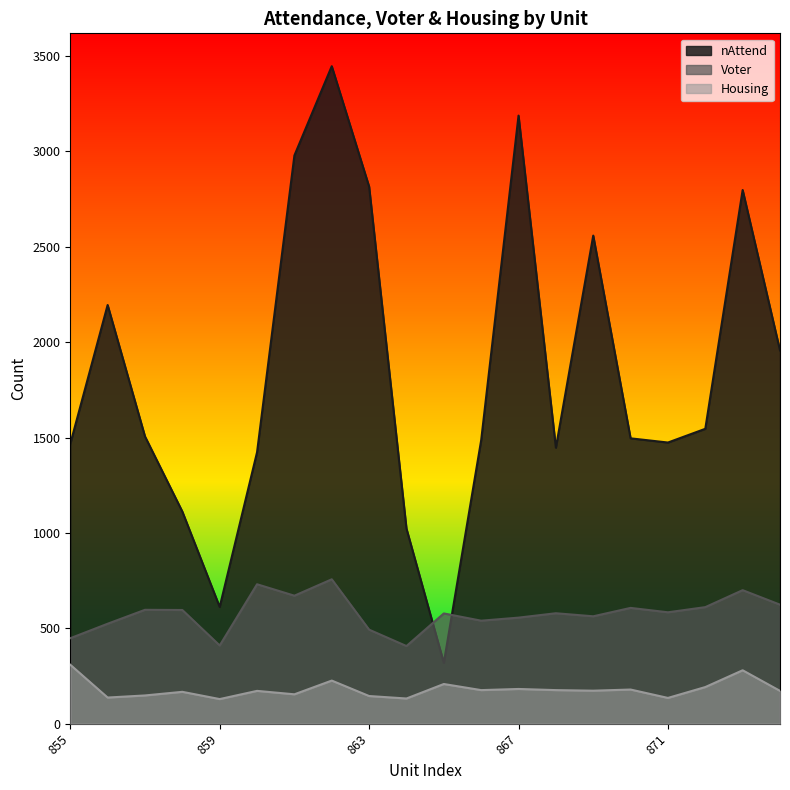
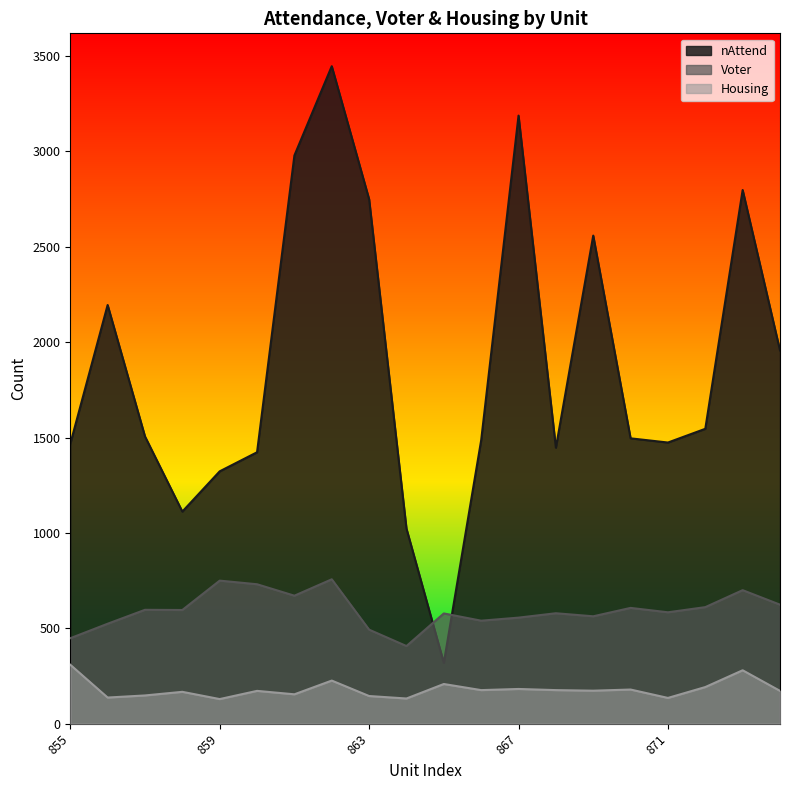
nAttend, 859: 610 -> 1320
Voter, 859: 410 -> 750
nAttend, 863: 2820 -> 2750
